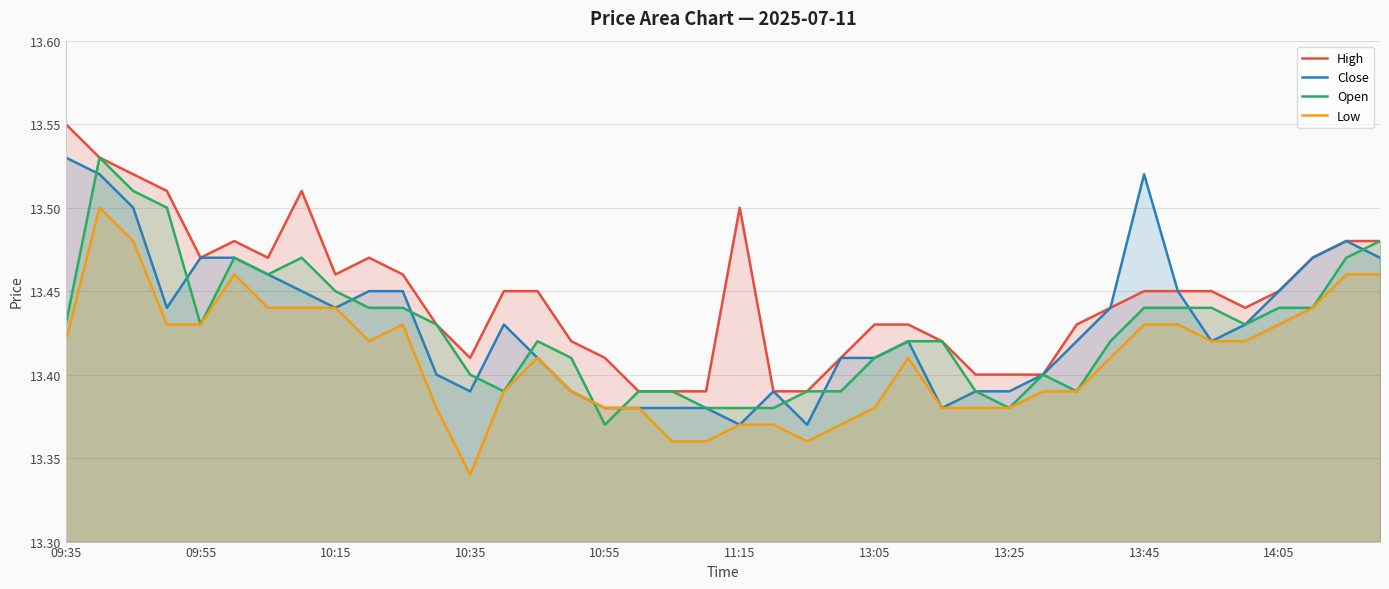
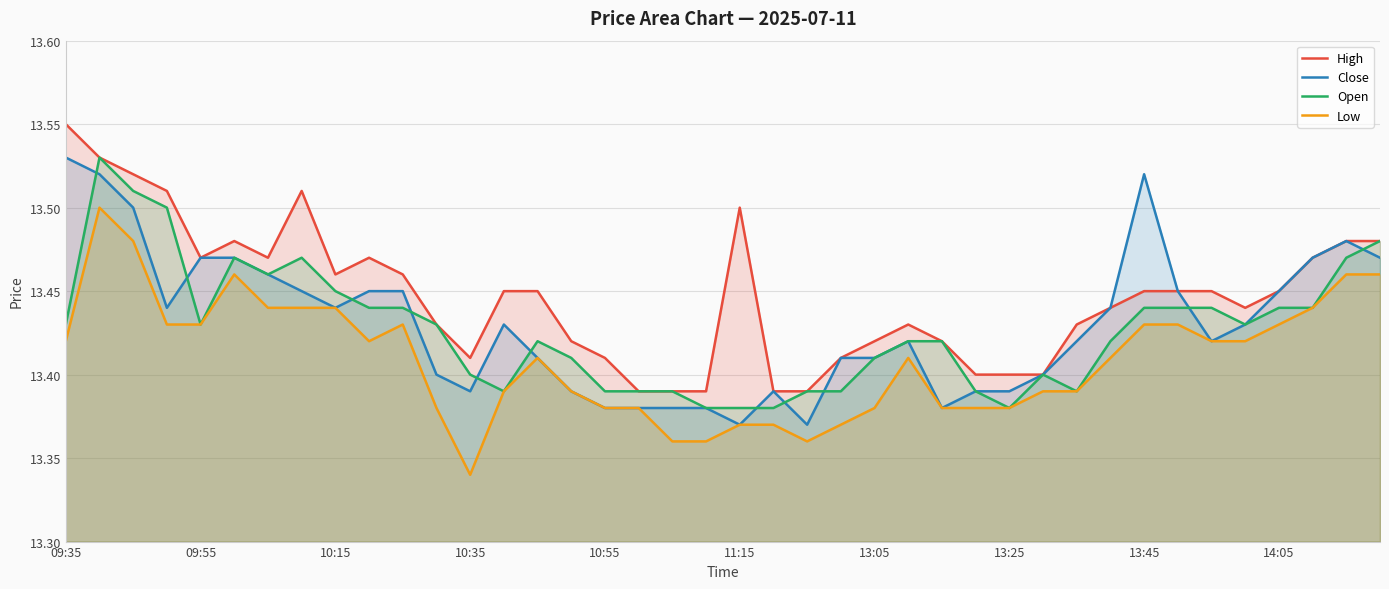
Open, 10:55: 13.37 -> 13.39
High, 13:05: 13.43 -> 13.42
